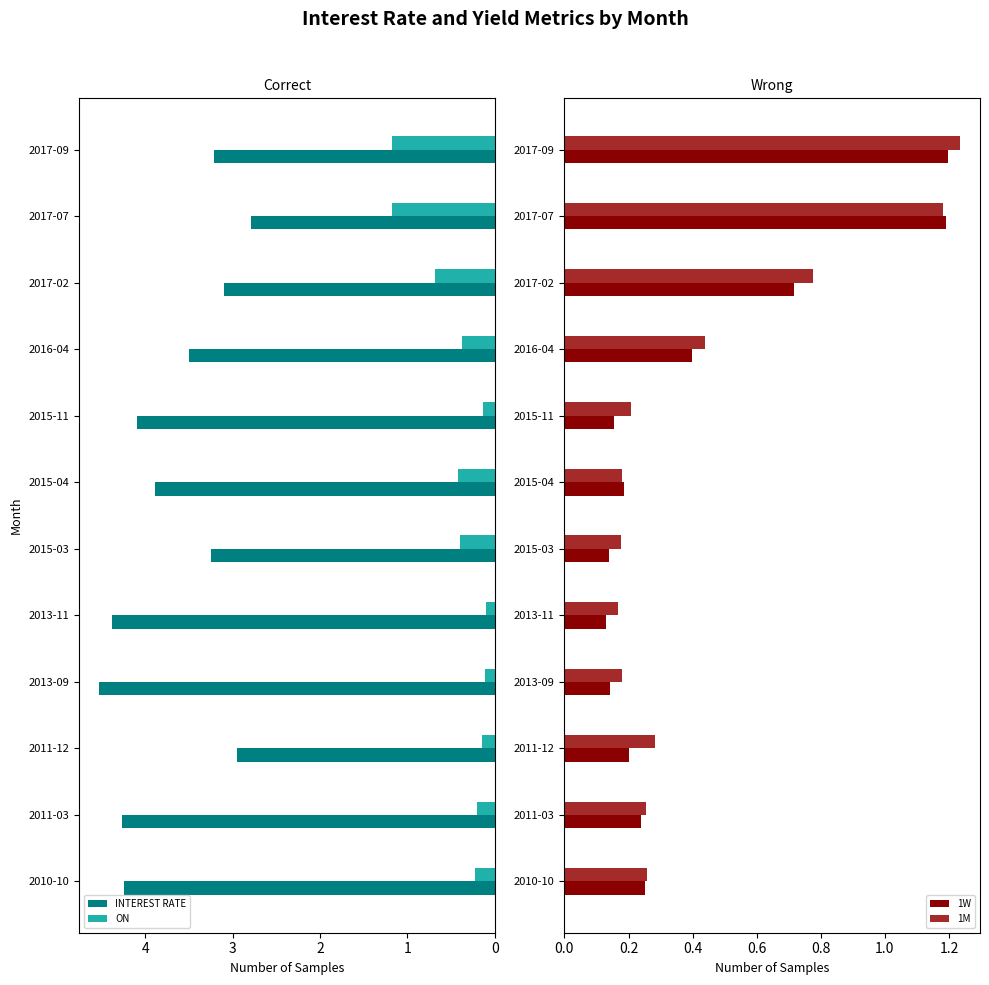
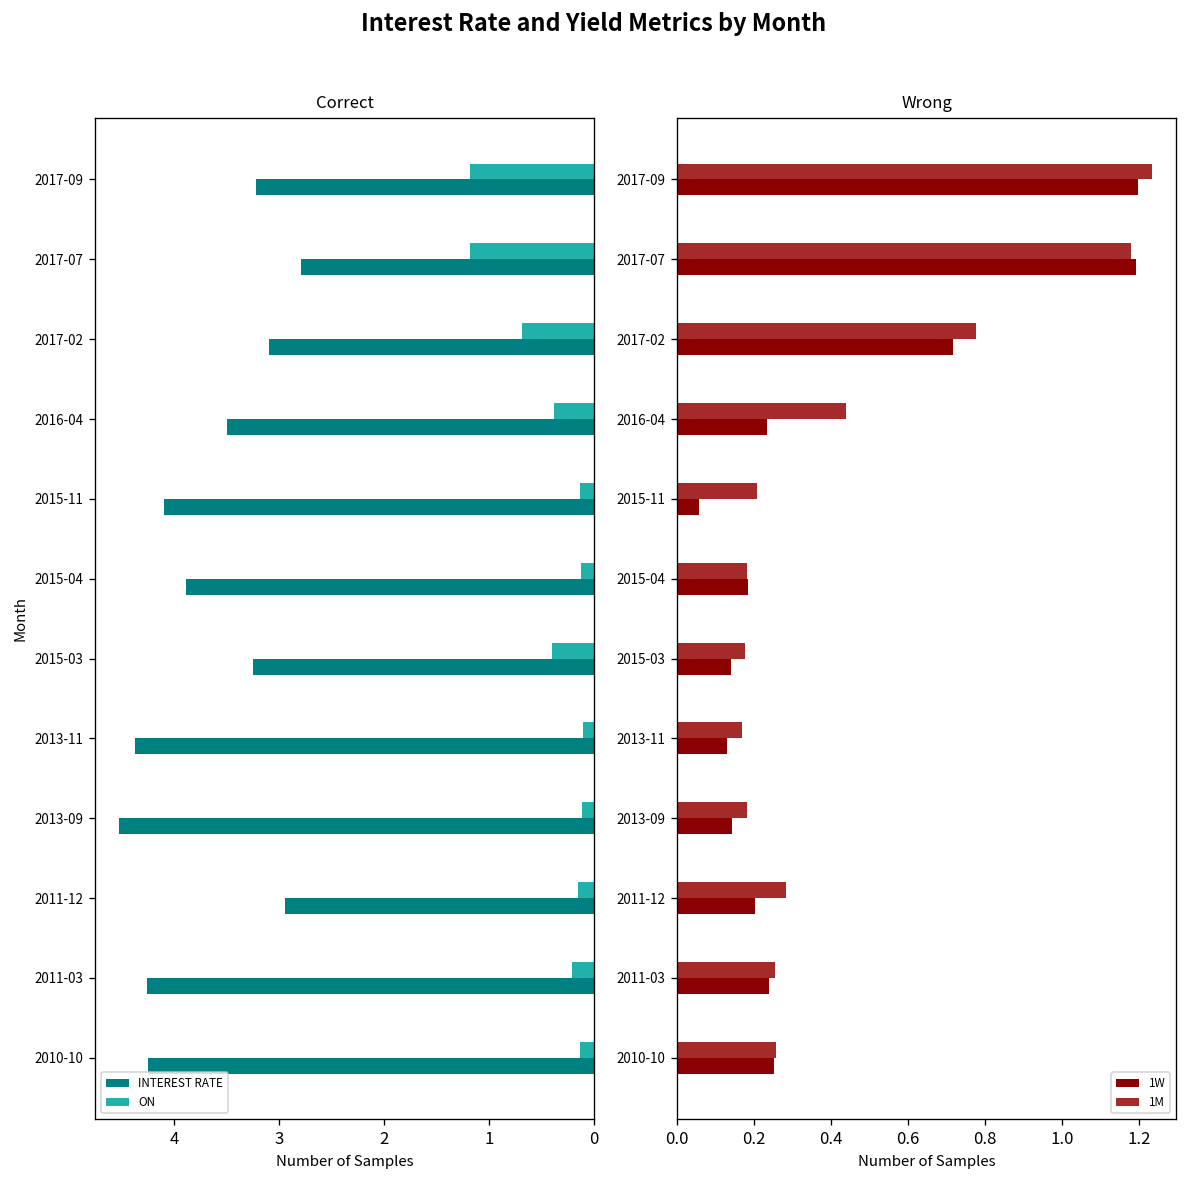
Correct, ON, 2015-04: 0.4 -> 0.1
Correct, ON, 2010-10: 0.2 -> 0.1
Wrong, 1W, 2016-04: 0.40 -> 0.23
Wrong, 1W, 2015-11: 0.16 -> 0.06
